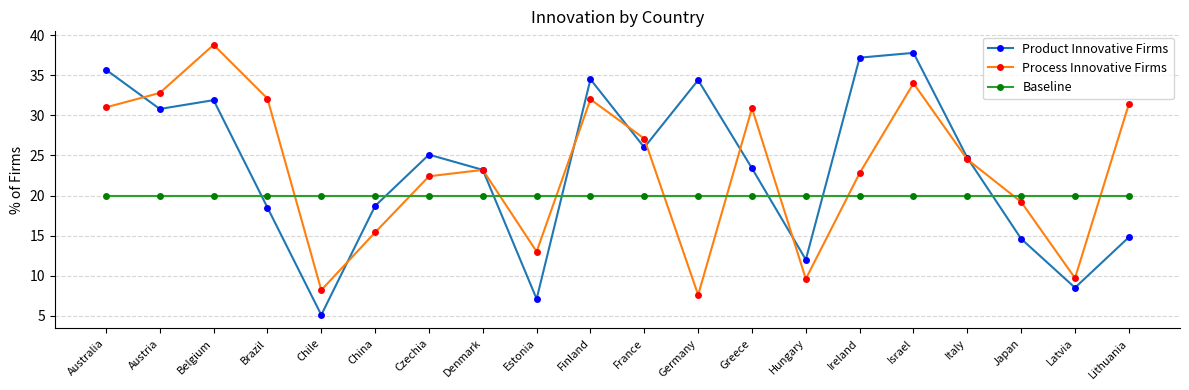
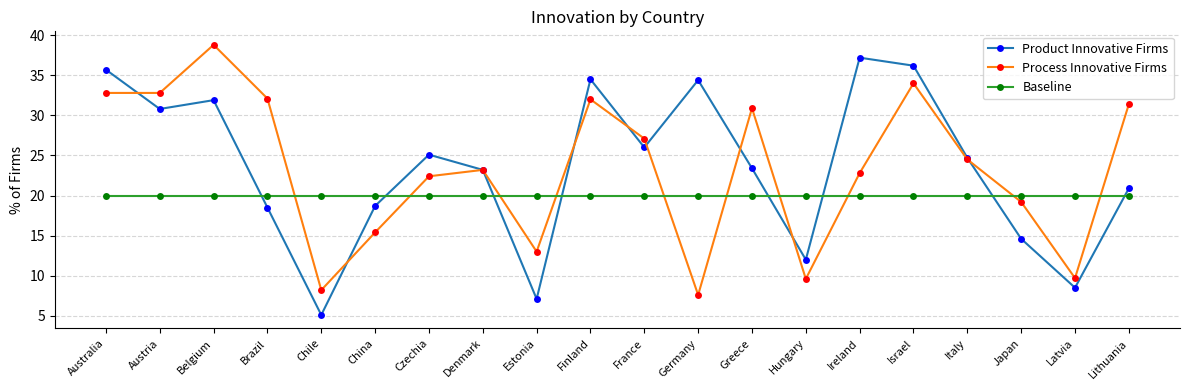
Process Innovative Firms, Australia: 31 -> 33
Product Innovative Firms, Israel: 38 -> 36
Product Innovative Firms, Lithuania: 15 -> 21
